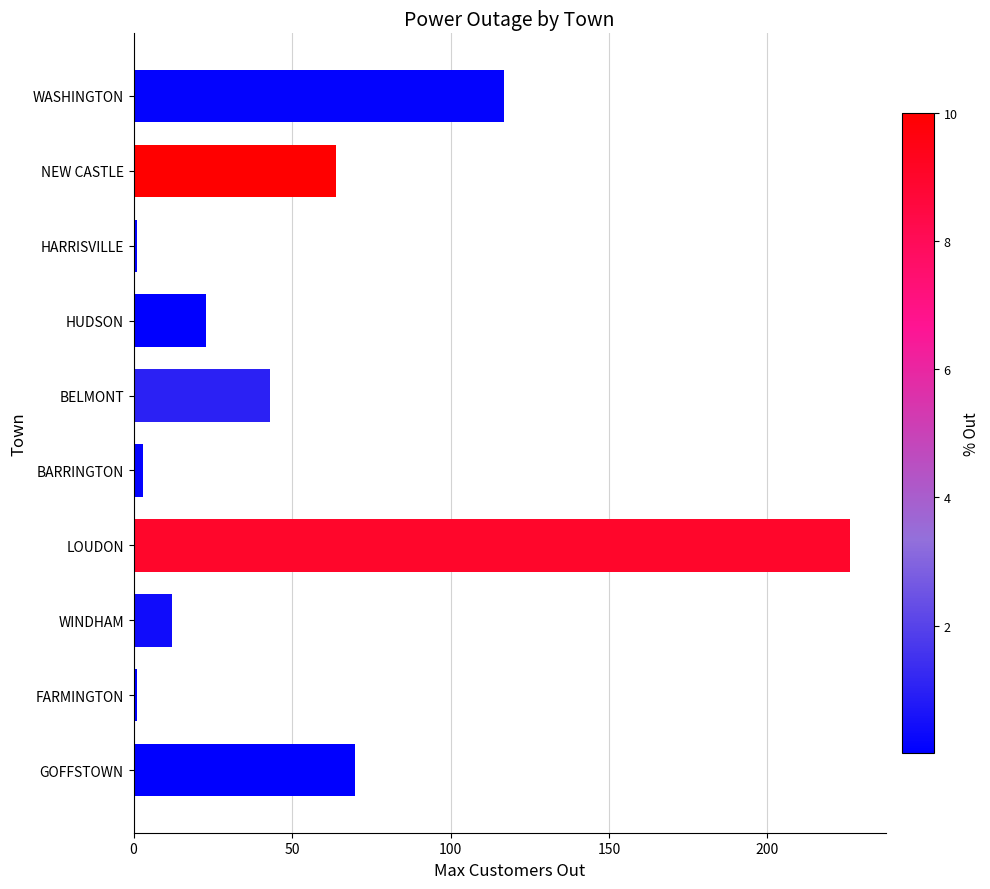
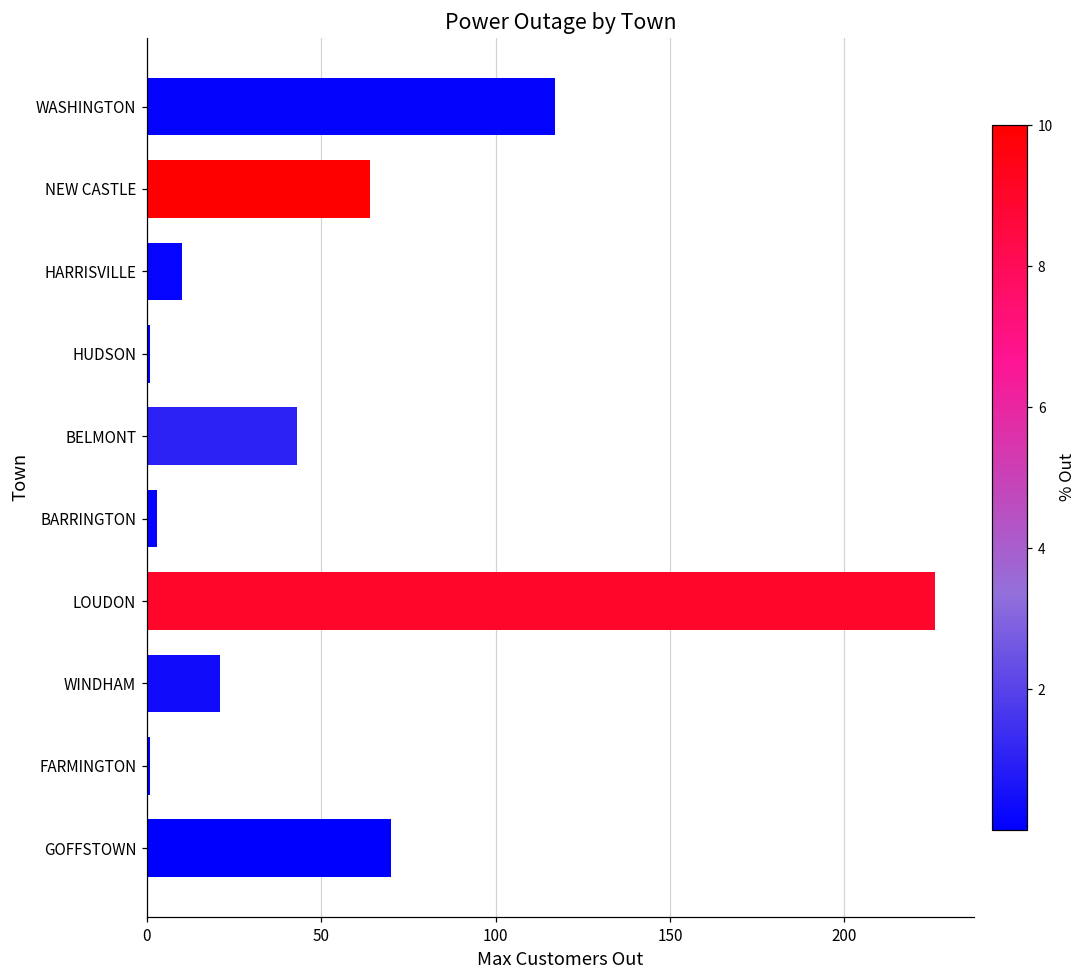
HARRISVILLE: 1 -> 10
HUDSON: 23 -> 1
WINDHAM: 12 -> 21
